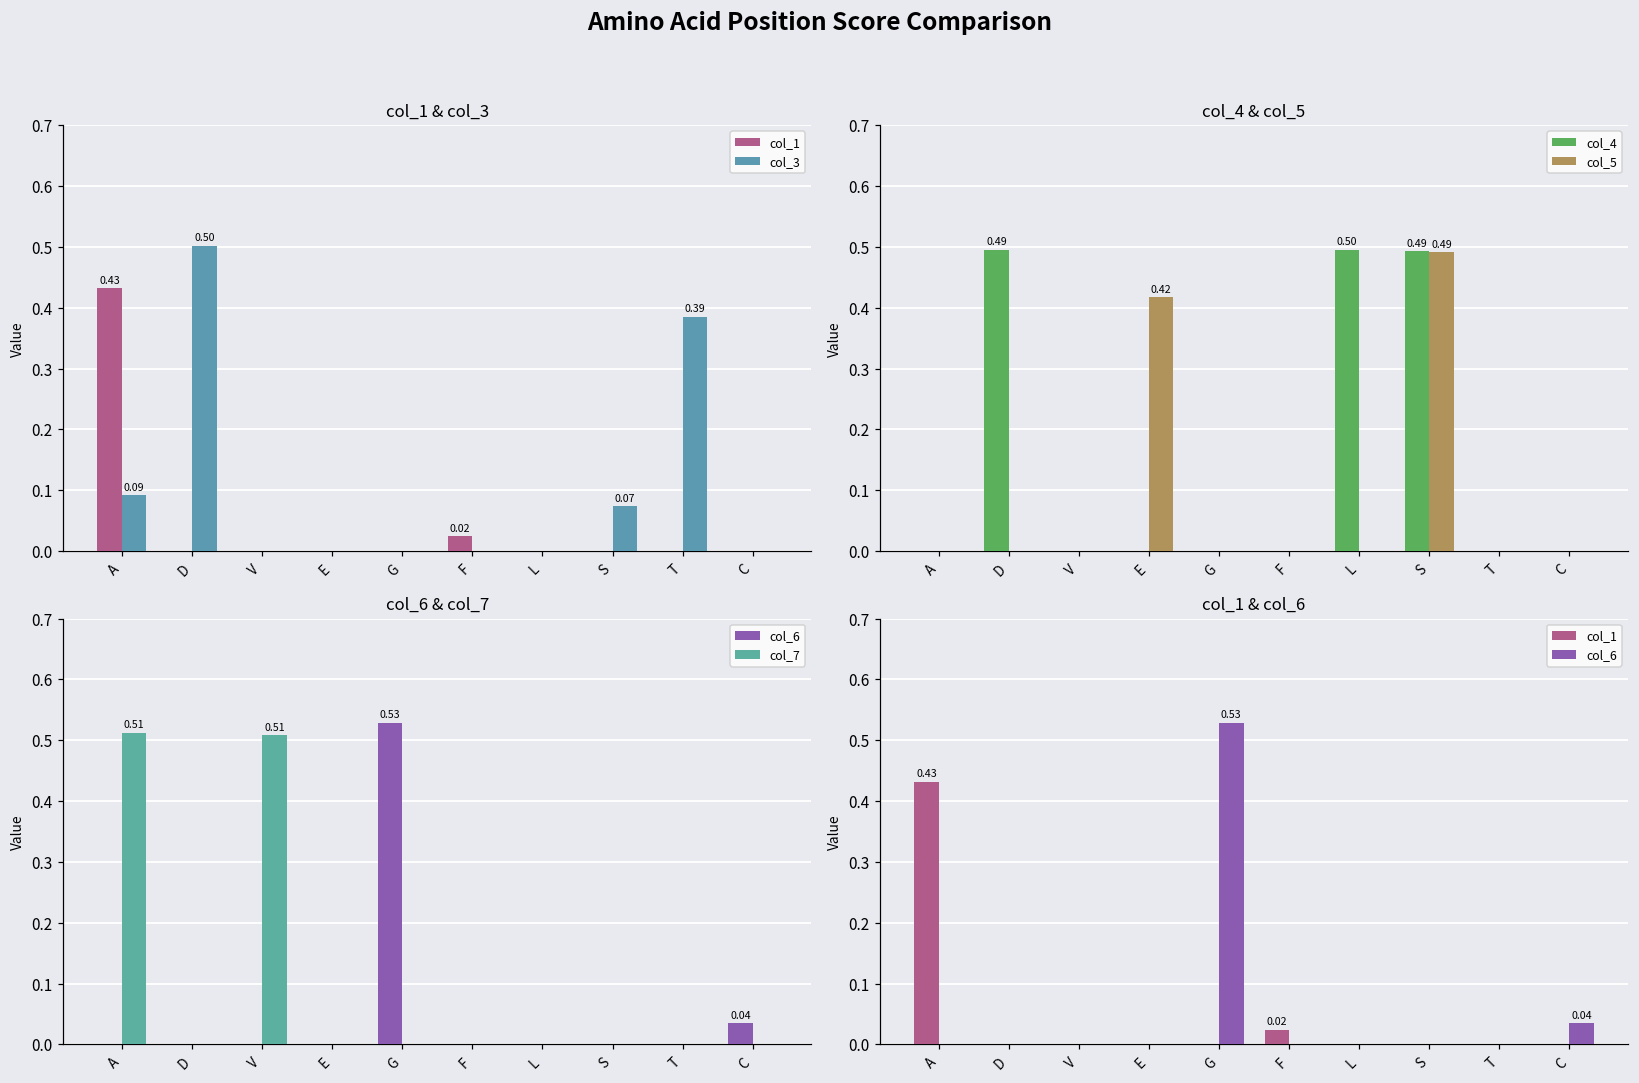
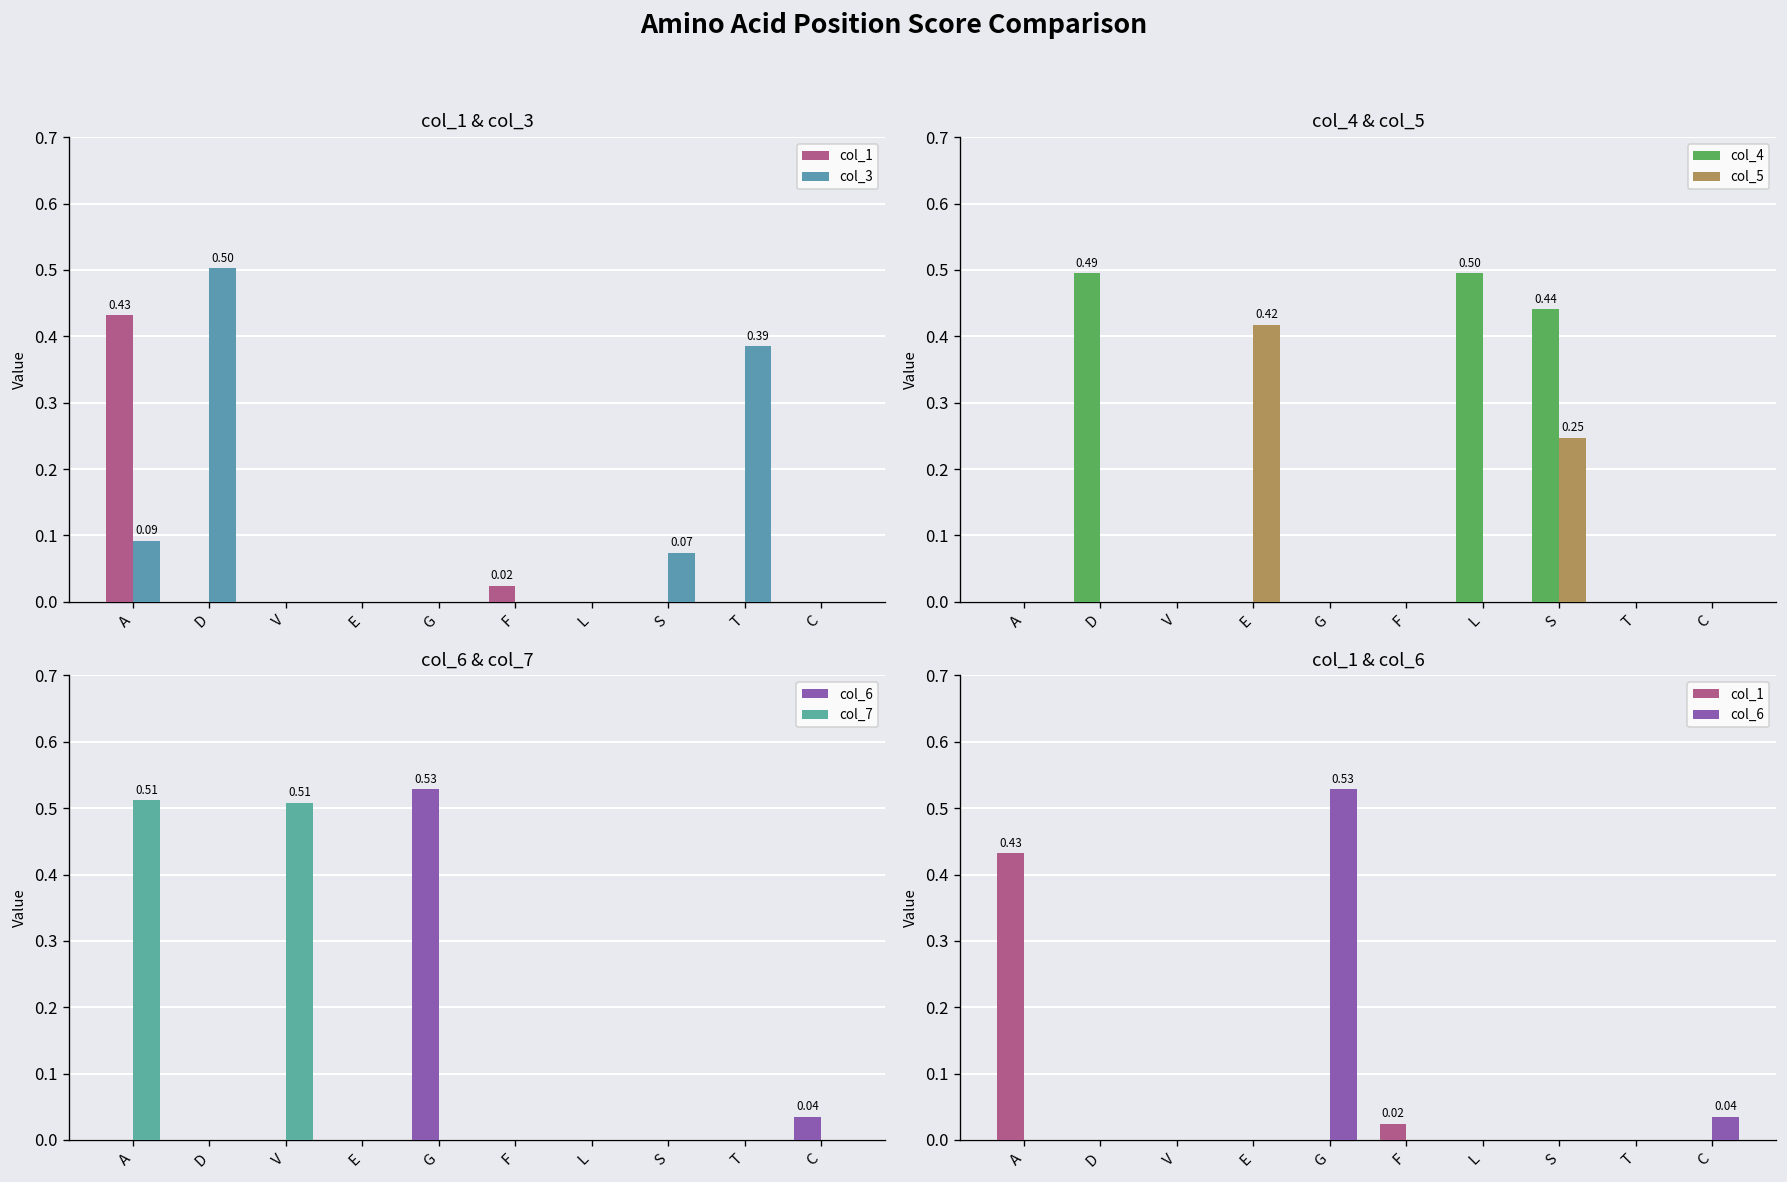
col_4 & col_5, col_4, S: 0.49 -> 0.44
col_4 & col_5, col_5, S: 0.49 -> 0.25
